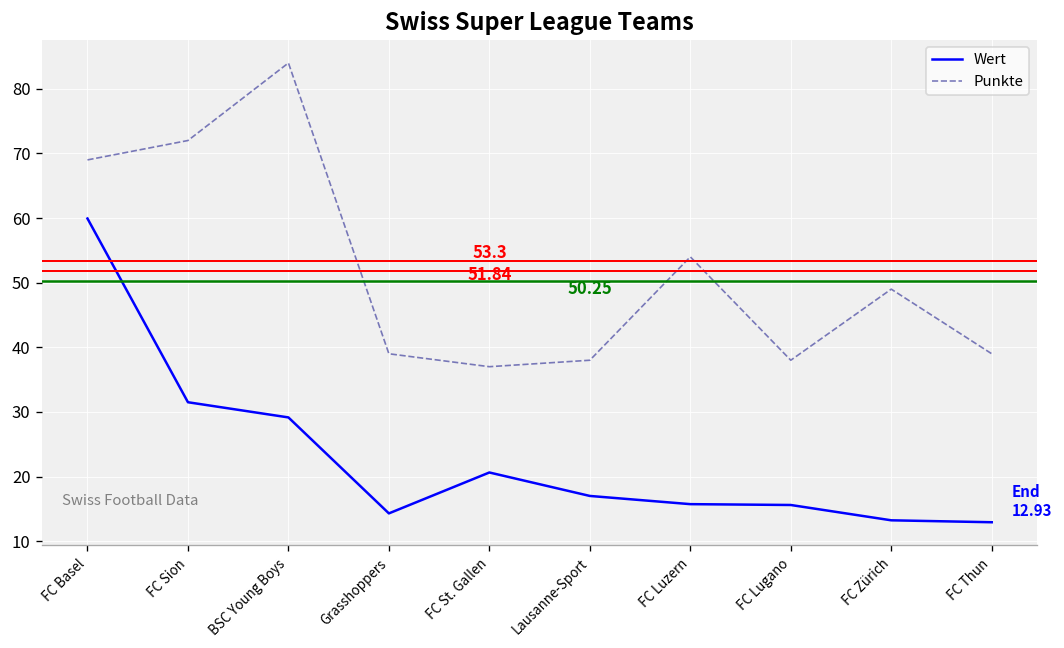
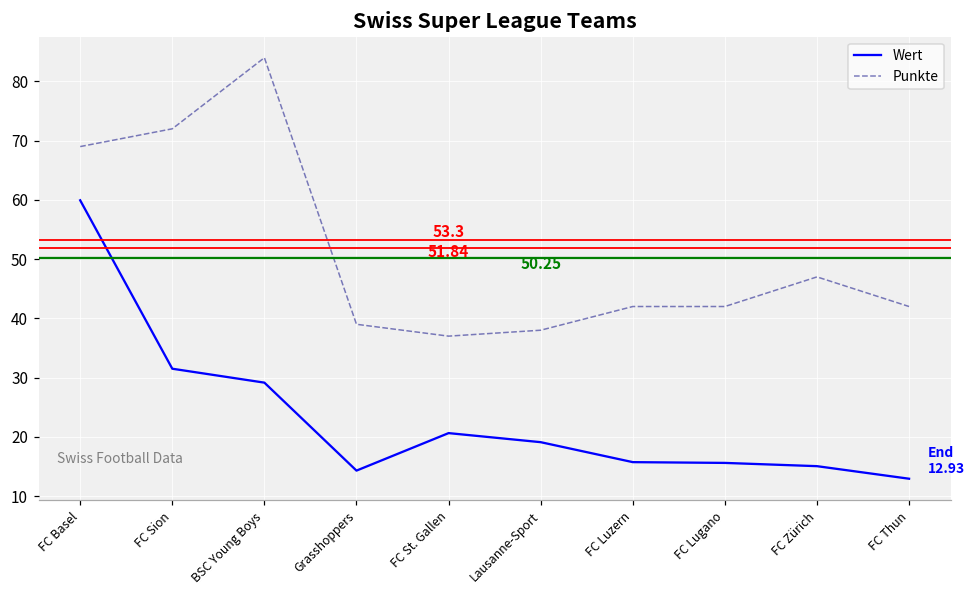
Wert, Lausanne-Sport: 17 -> 19
Punkte, FC Luzern: 54 -> 42
Punkte, FC Lugano: 38 -> 42
Wert, FC Zürich: 13 -> 15
Punkte, FC Zürich: 49 -> 47
Punkte, FC Thun: 39 -> 42
